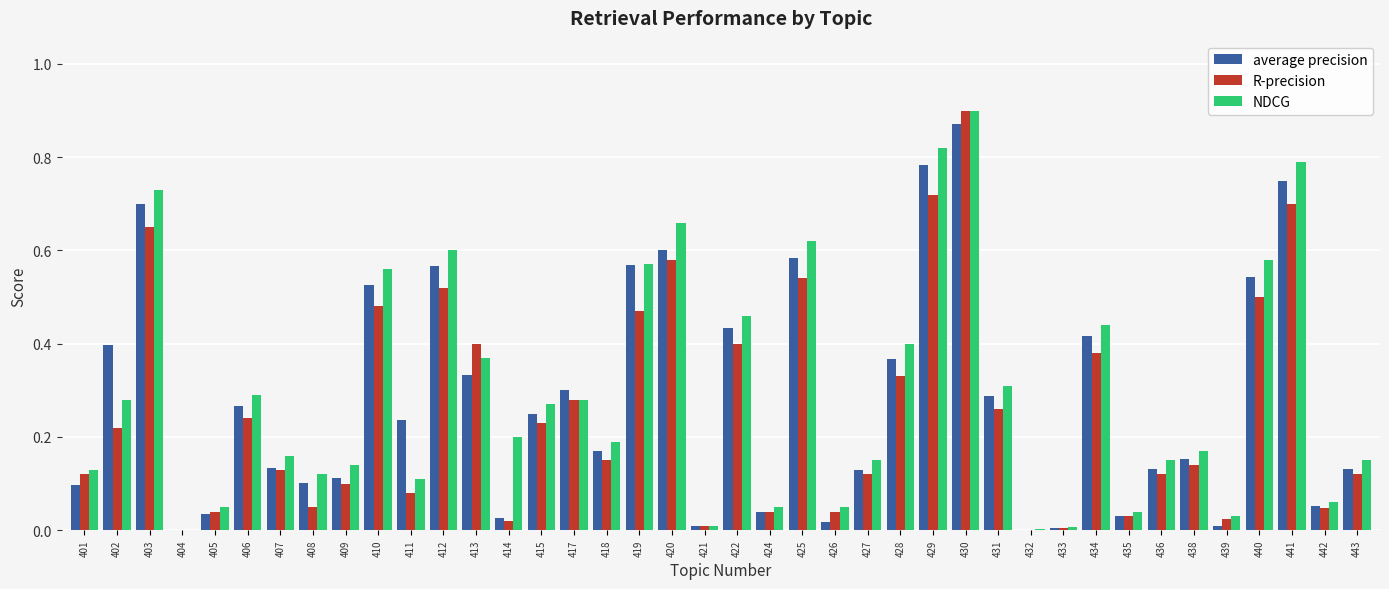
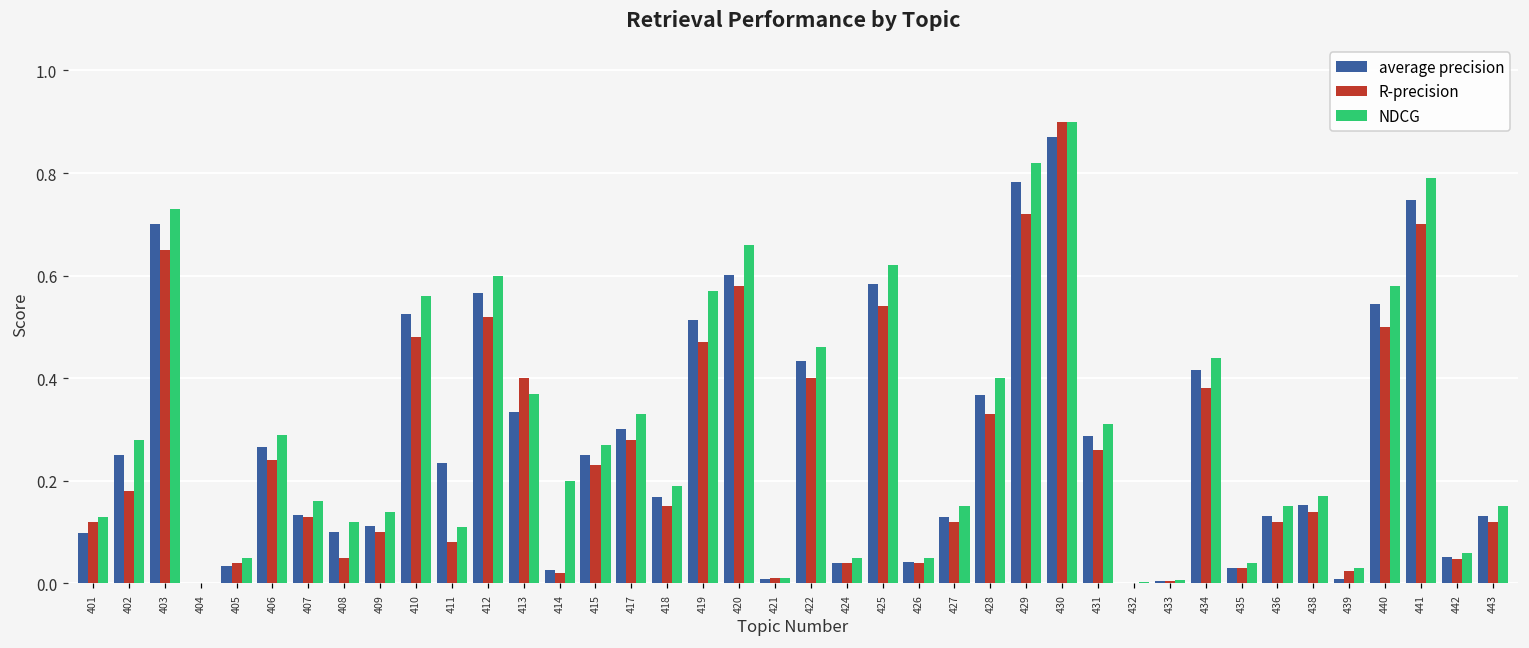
average precision, 402: 0.40 -> 0.25
R-precision, 402: 0.22 -> 0.18
NDCG, 417: 0.28 -> 0.33
average precision, 419: 0.57 -> 0.51
average precision, 426: 0.02 -> 0.04
